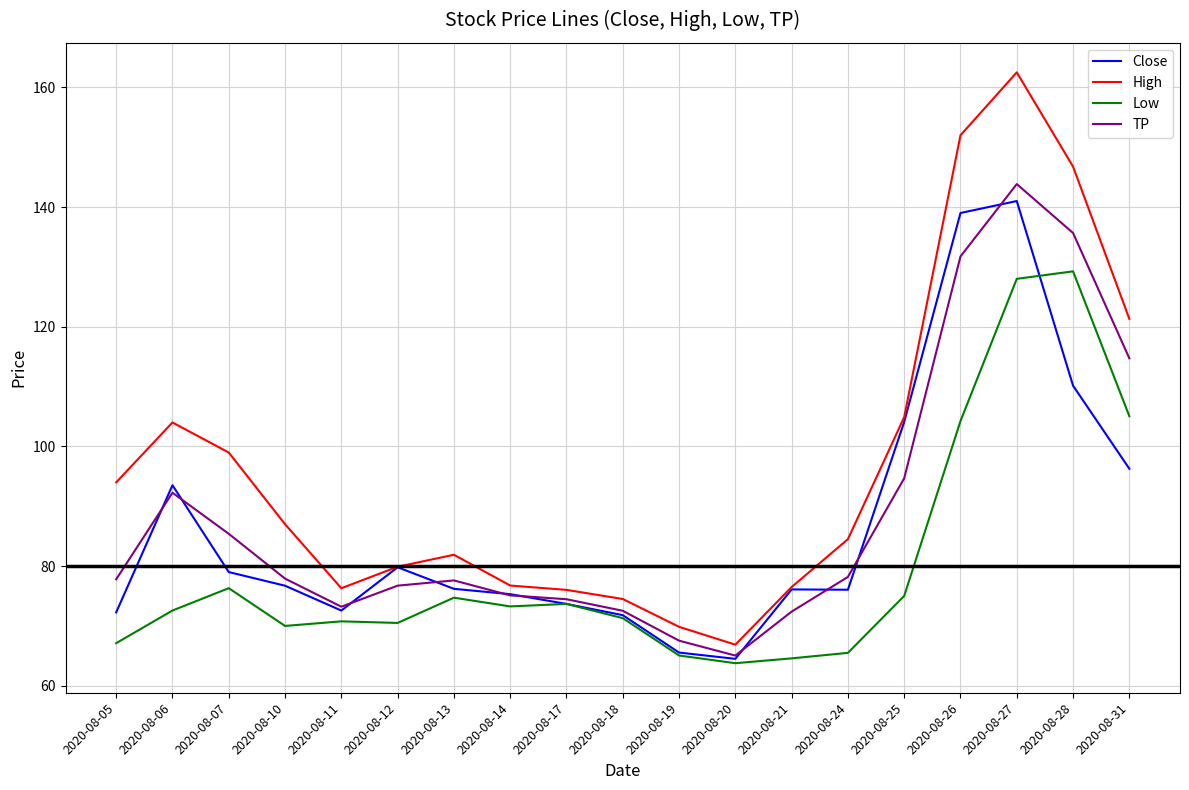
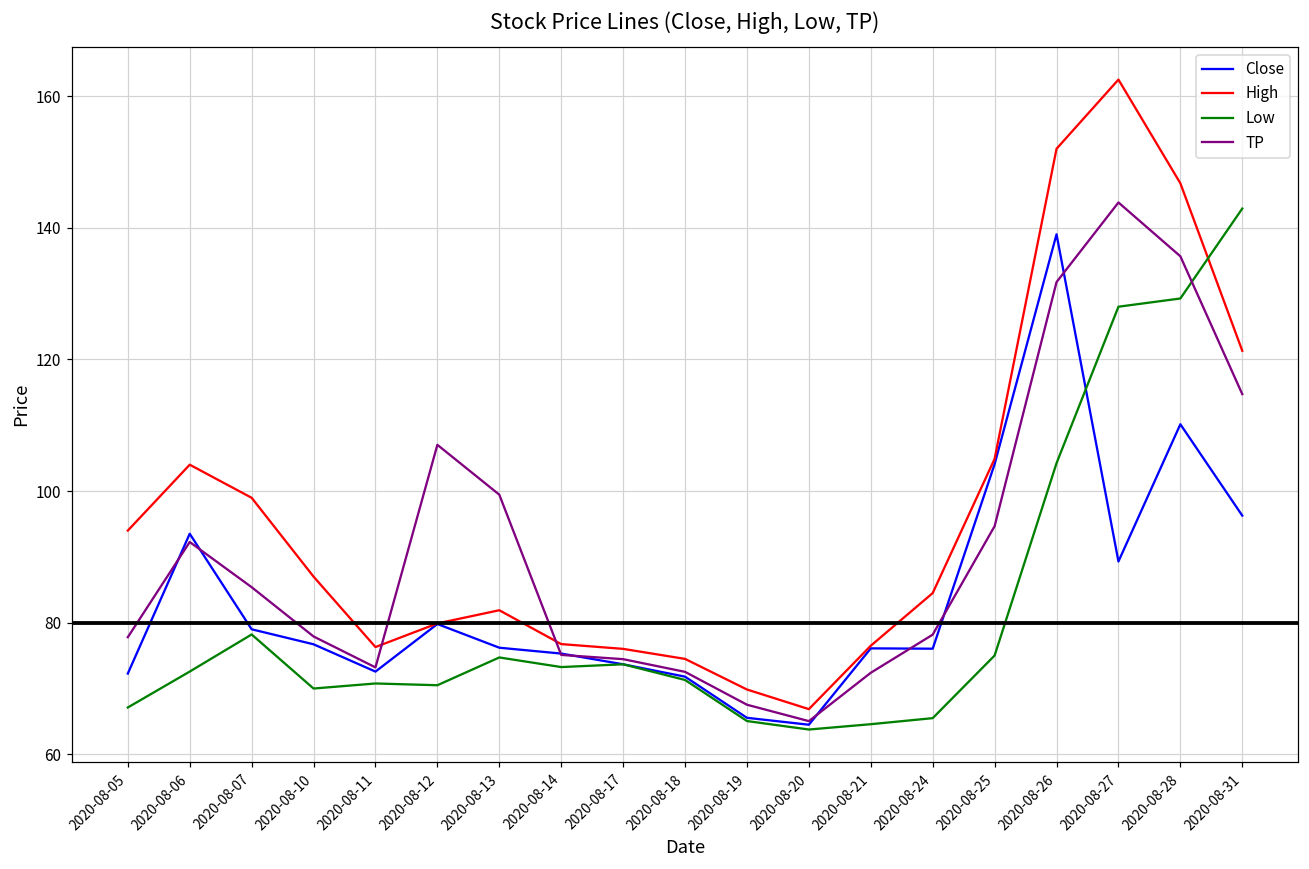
Low, 2020-08-07: 76 -> 78
TP, 2020-08-12: 77 -> 107
TP, 2020-08-13: 78 -> 99
Close, 2020-08-27: 141 -> 89
Low, 2020-08-31: 105 -> 143
